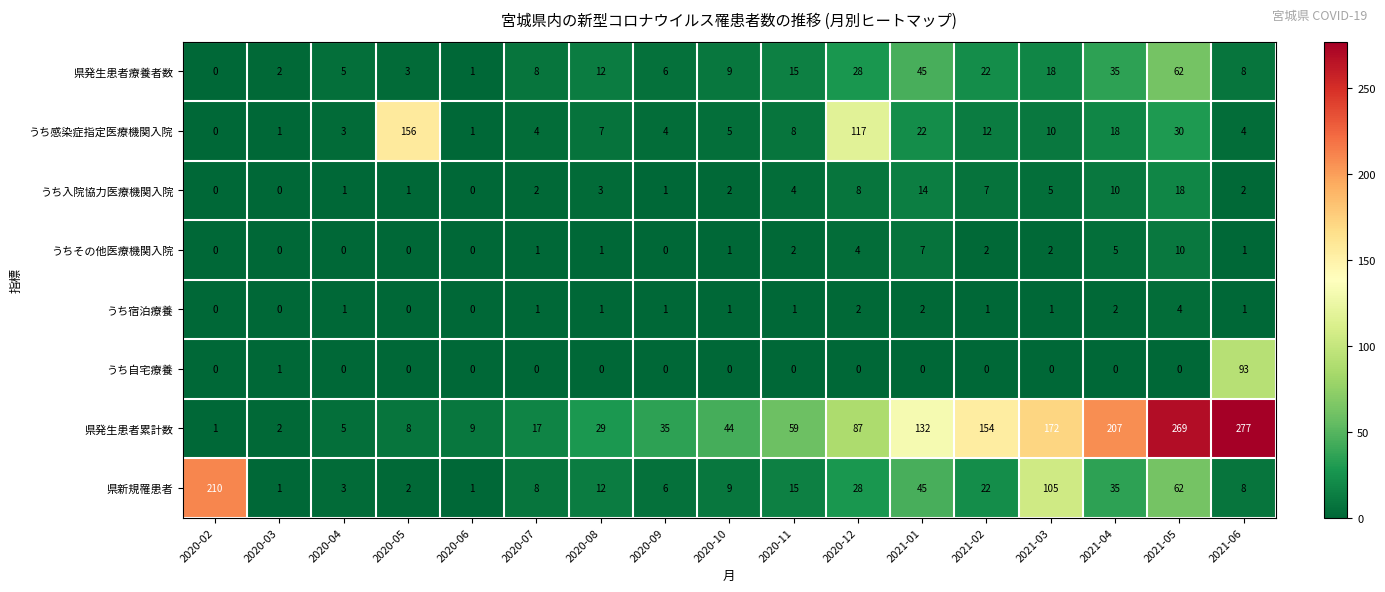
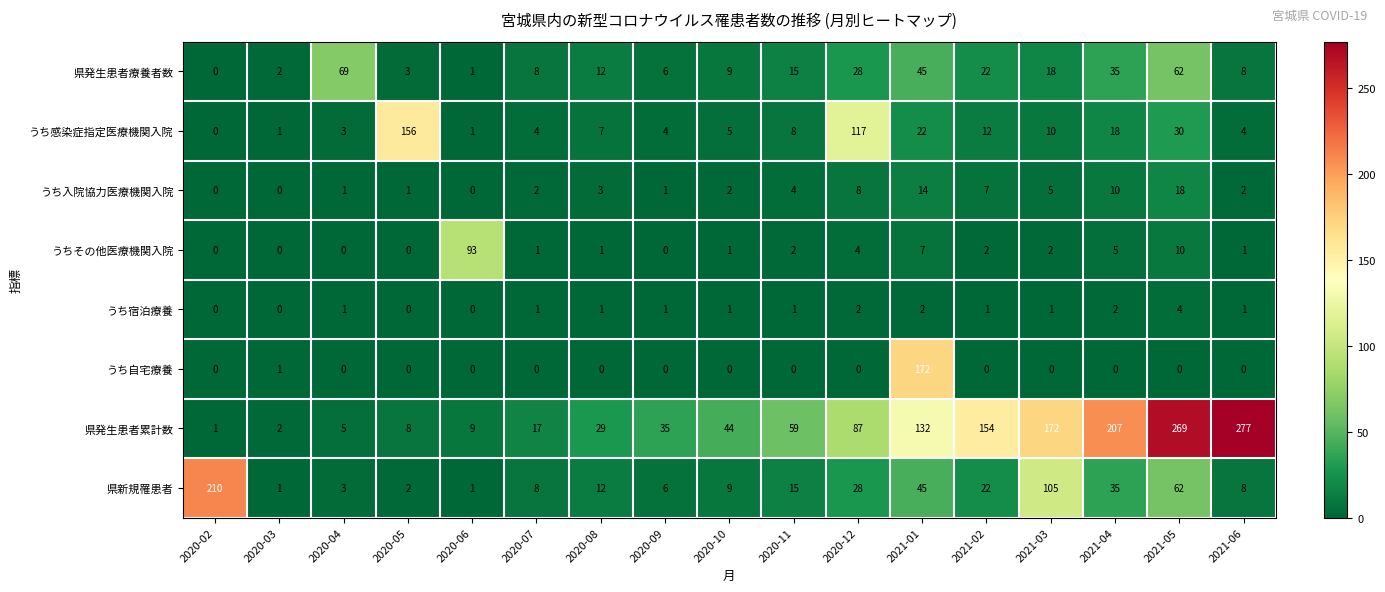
県発生患者療養者数, 2020-04: 5 -> 69
うちその他医療機関入院, 2020-06: 0 -> 93
うち自宅療養, 2021-01: 0 -> 172
うち自宅療養, 2021-06: 93 -> 0
